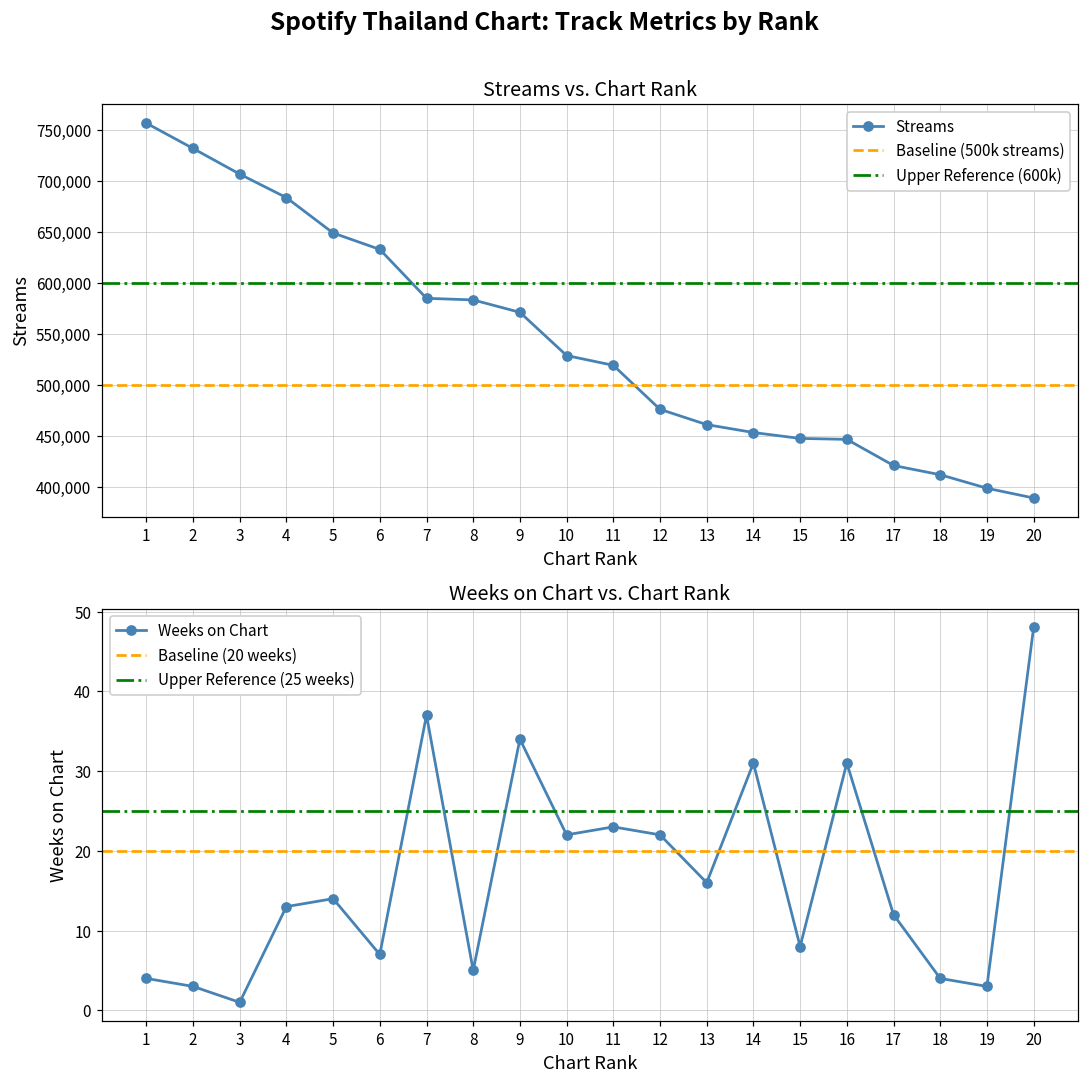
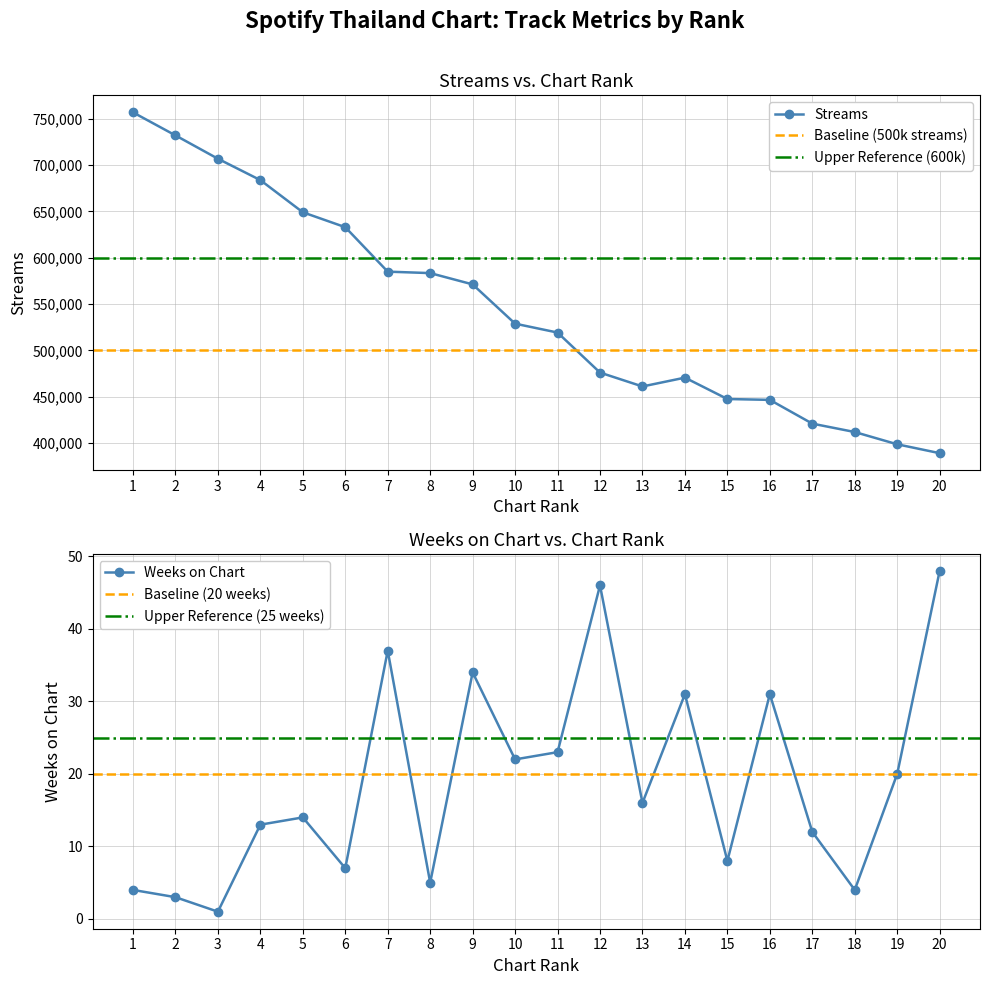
Streams vs. Chart Rank, 14: 450,000 -> 470,000
Weeks on Chart vs. Chart Rank, 12: 22 -> 46
Weeks on Chart vs. Chart Rank, 19: 3 -> 20
